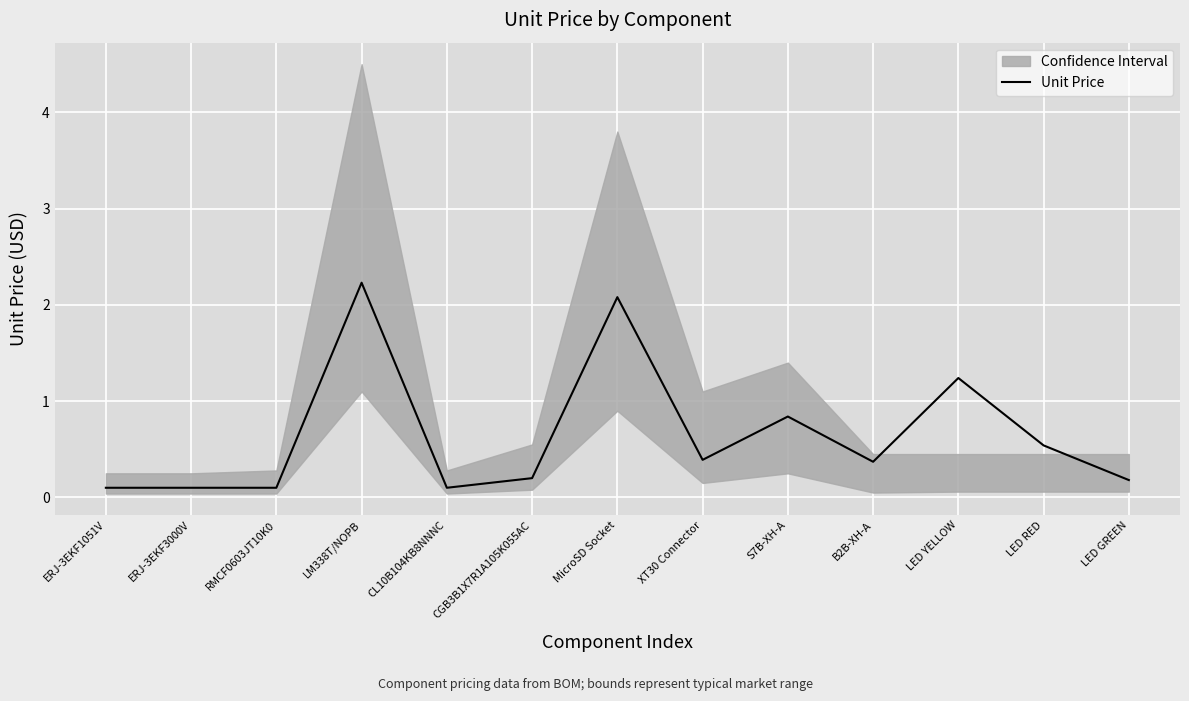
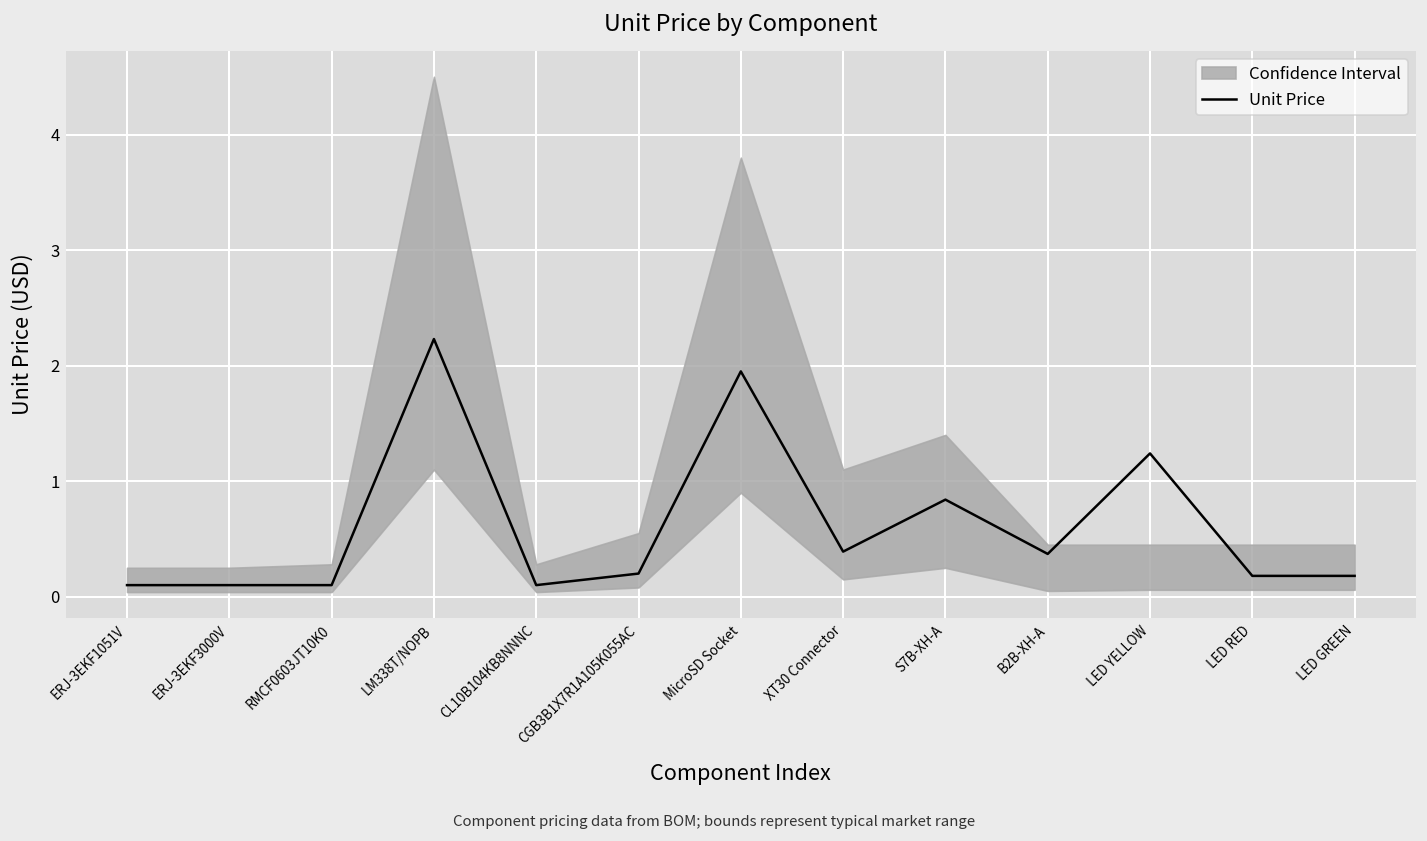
Unit Price, MicroSD Socket: 2.1 -> 2.0
Unit Price, LED RED: 0.5 -> 0.2
